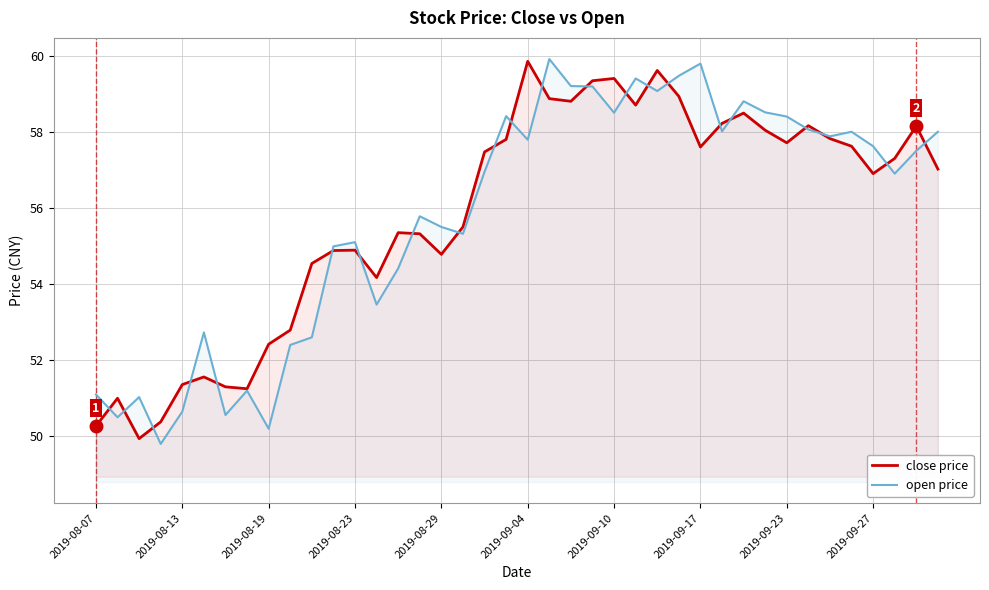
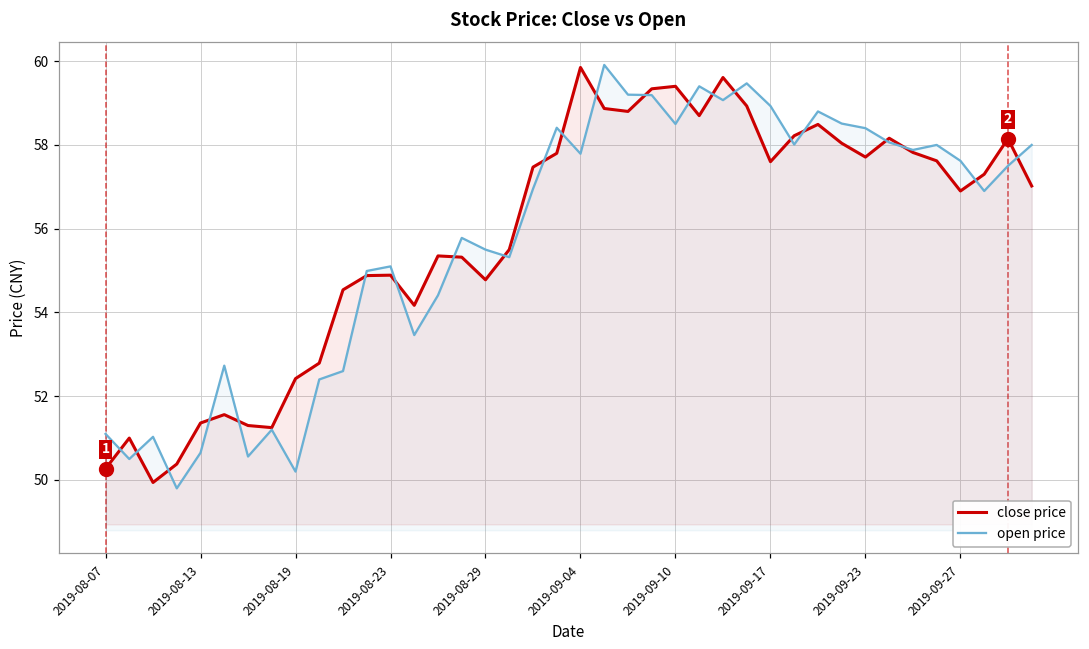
open price, 2019-09-17: 59.8 -> 58.9
